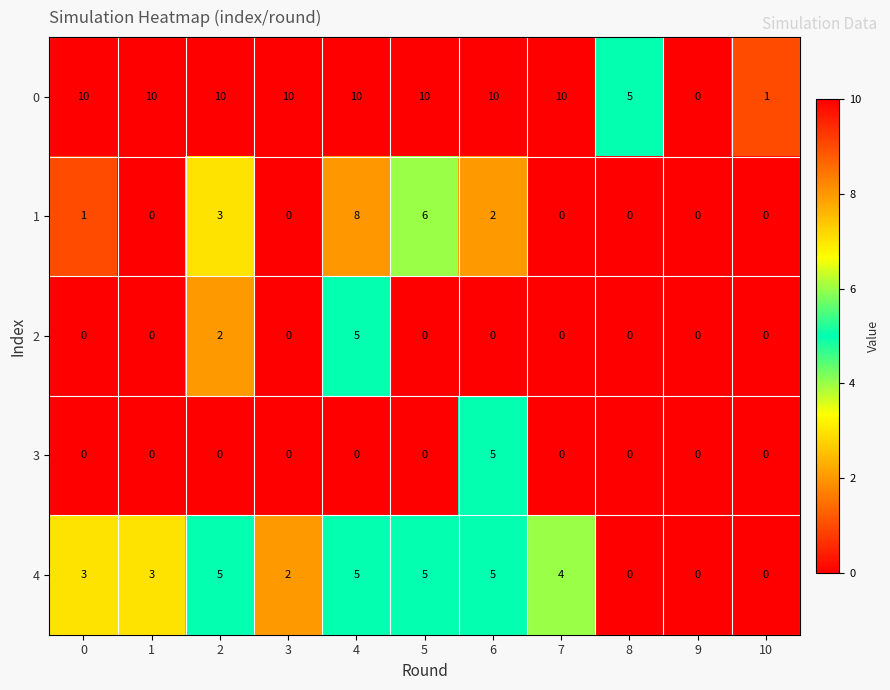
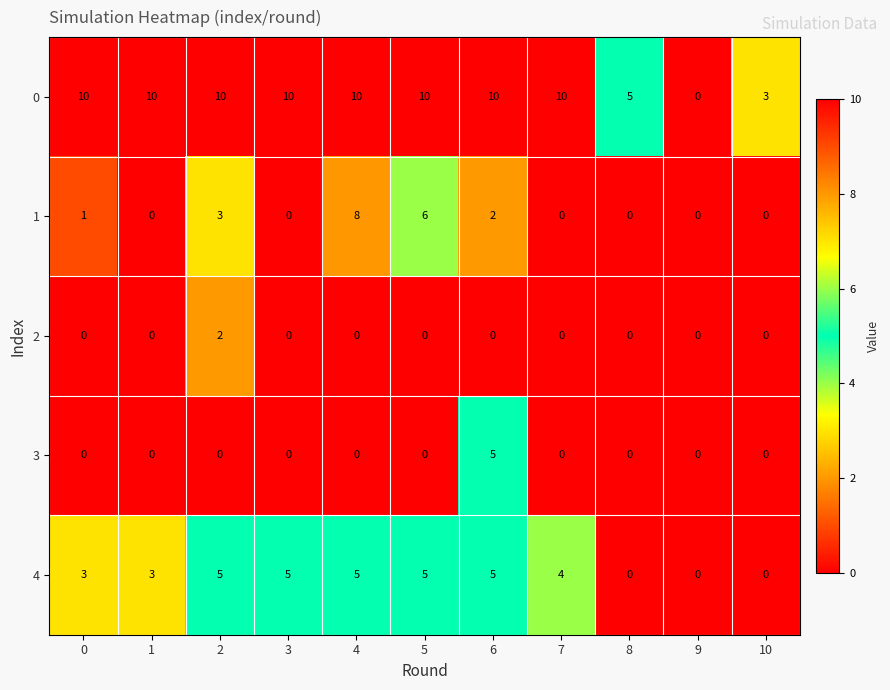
0, 10: 1 -> 3
2, 4: 5 -> 0
4, 3: 2 -> 5
